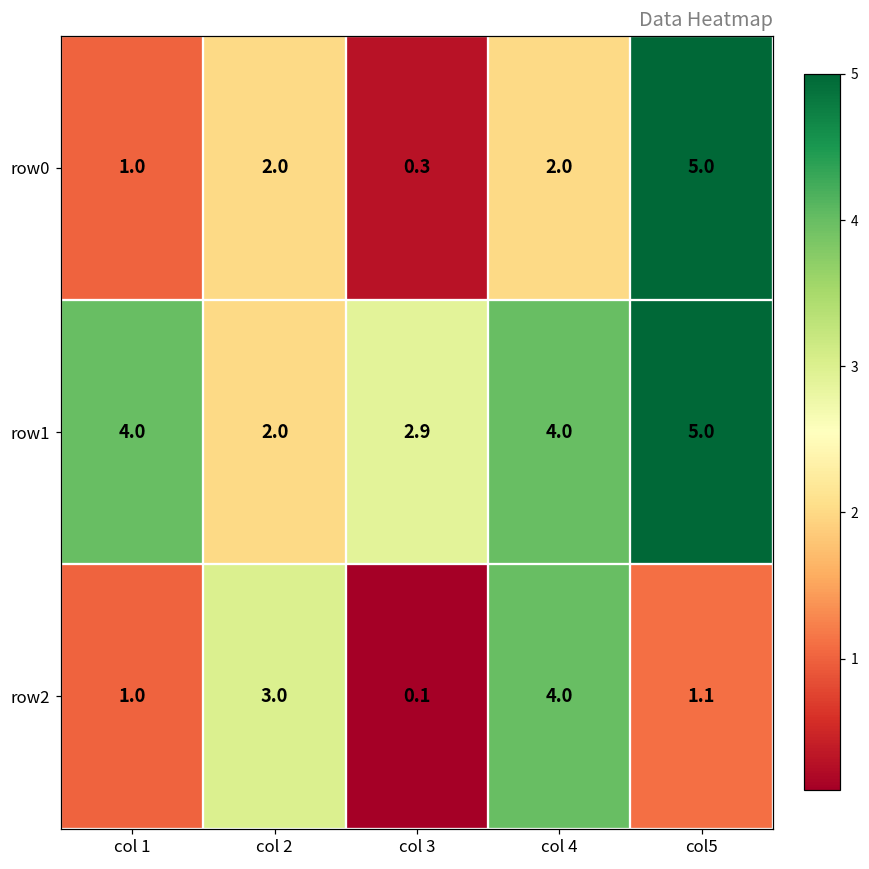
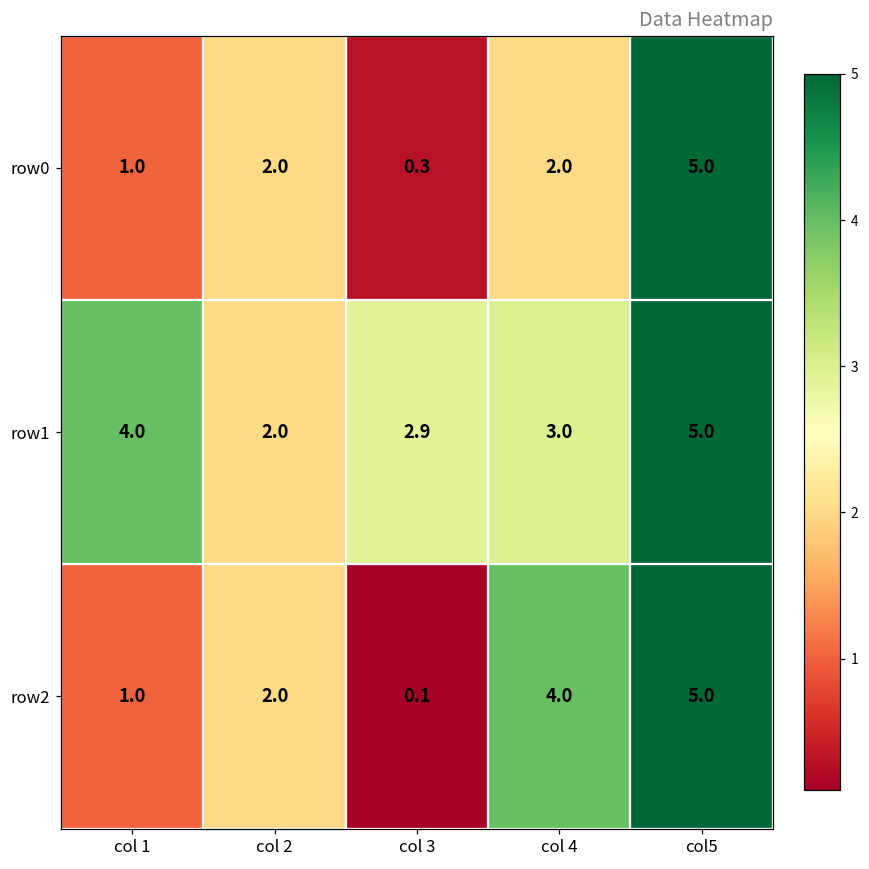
row1, col 4: 4.0 -> 3.0
row2, col 2: 3.0 -> 2.0
row2, col5: 1.1 -> 5.0
